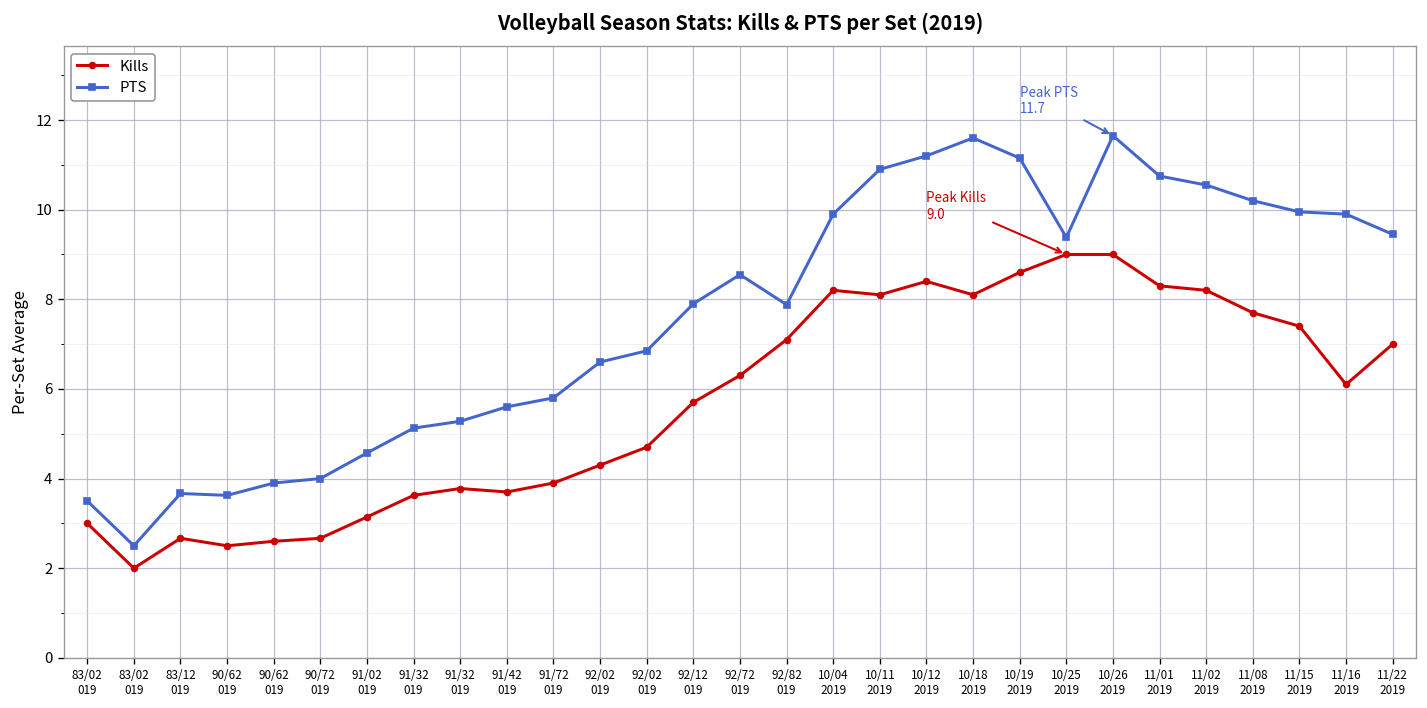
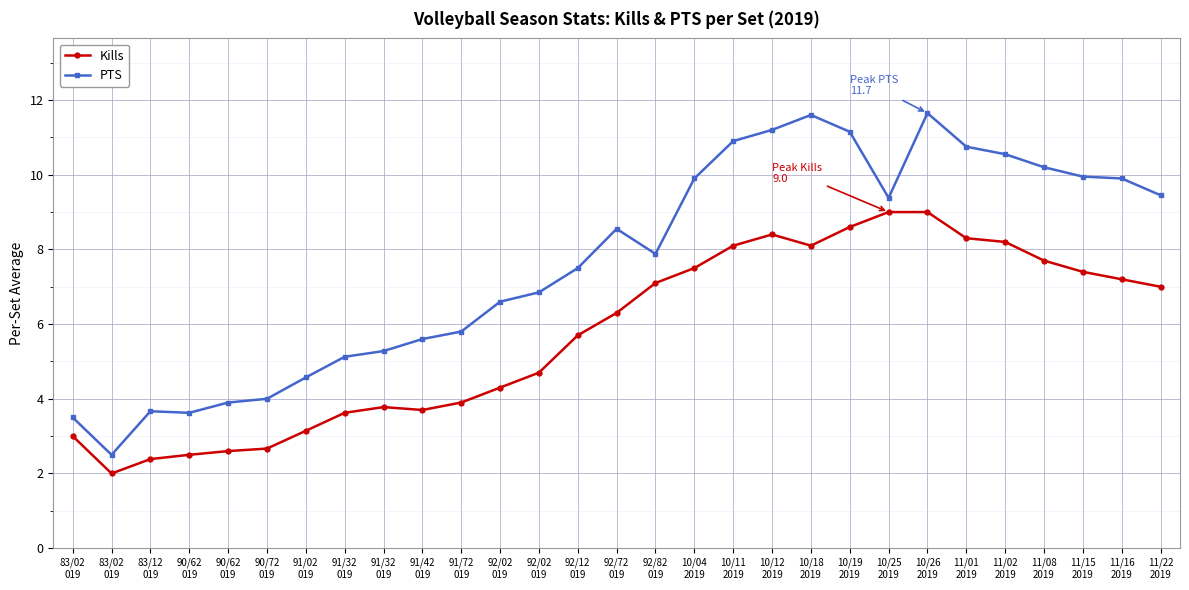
Kills, 83/12 019: 2.7 -> 2.4
PTS, 92/12 019: 7.9 -> 7.5
Kills, 10/04 2019: 8.2 -> 7.5
Kills, 11/16 2019: 6.1 -> 7.2
